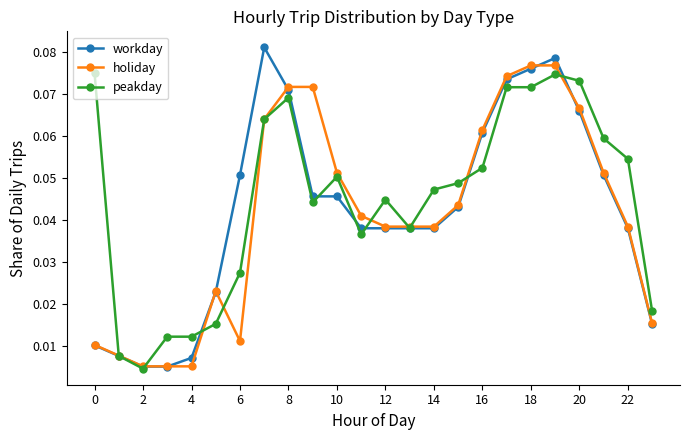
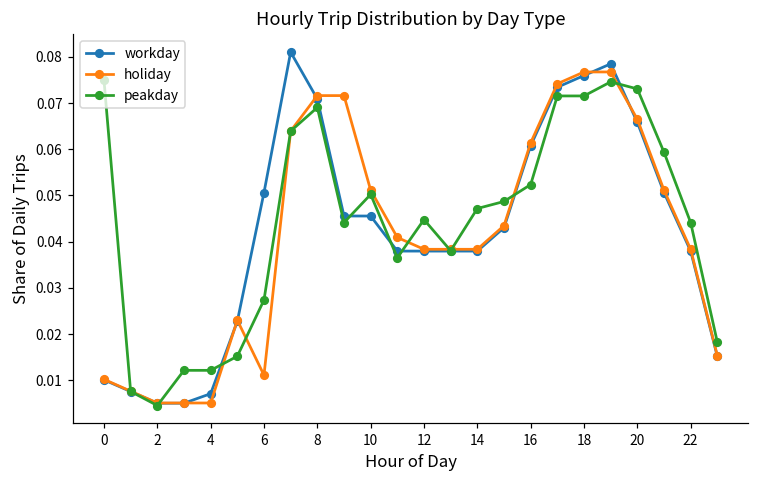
peakday, 22: 0.054 -> 0.044
